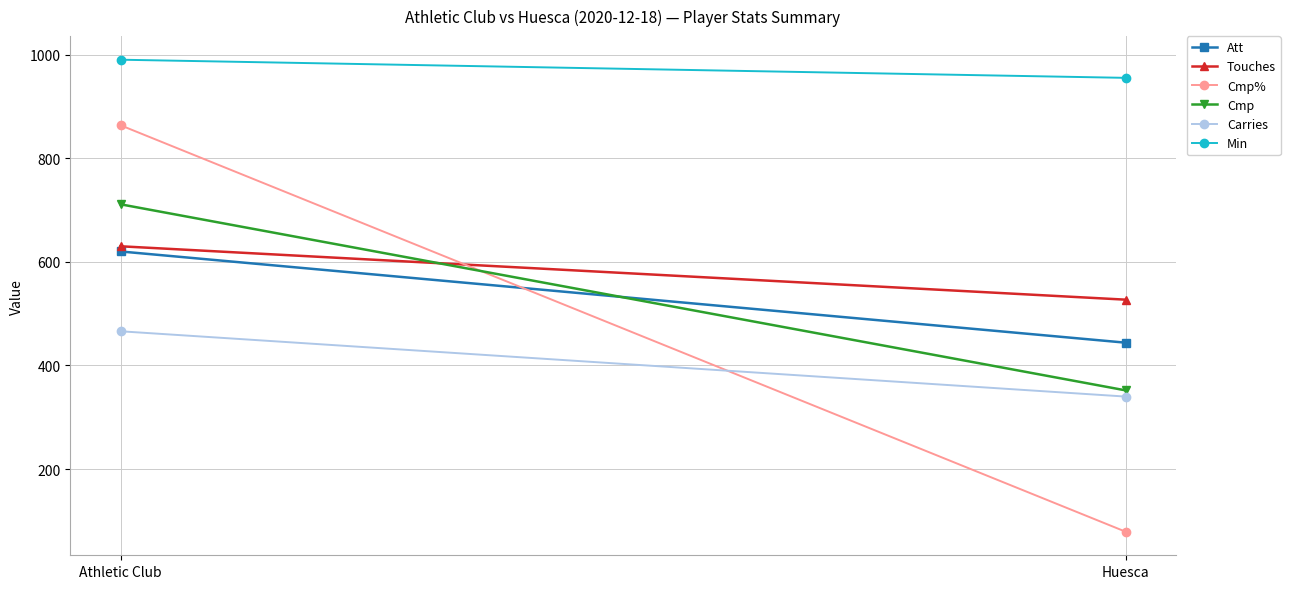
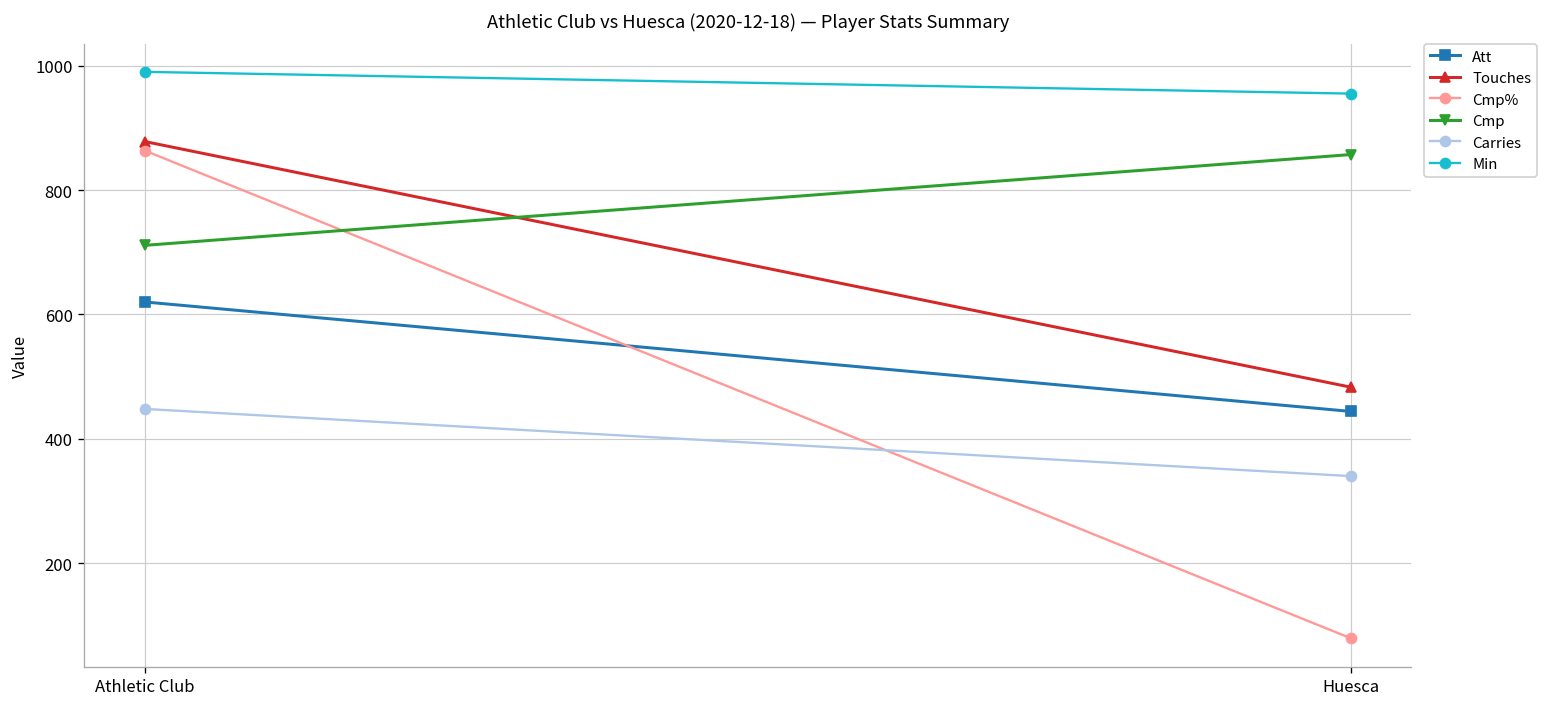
Touches, Athletic Club: 630 -> 880
Carries, Athletic Club: 470 -> 450
Touches, Huesca: 530 -> 480
Cmp, Huesca: 350 -> 860
